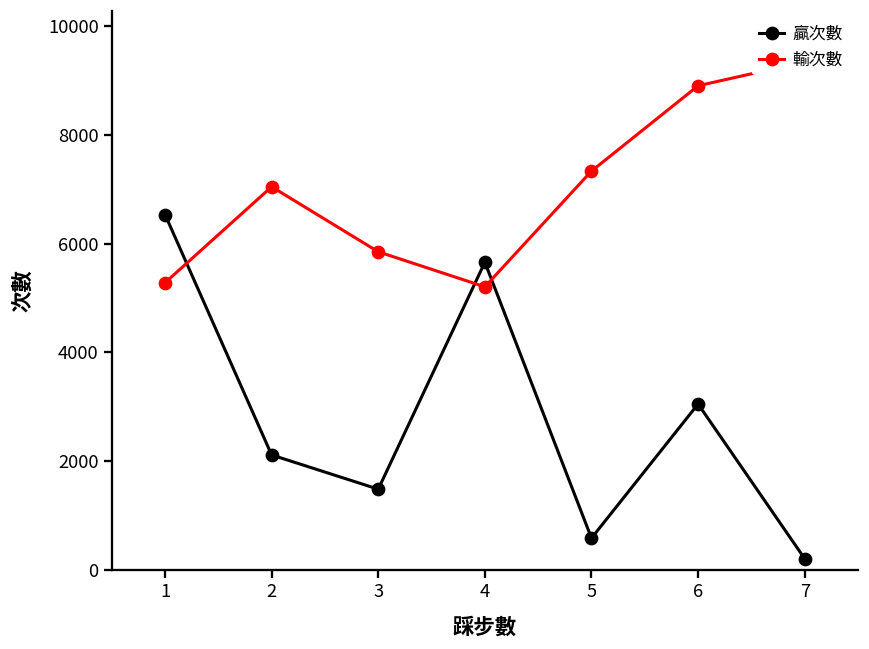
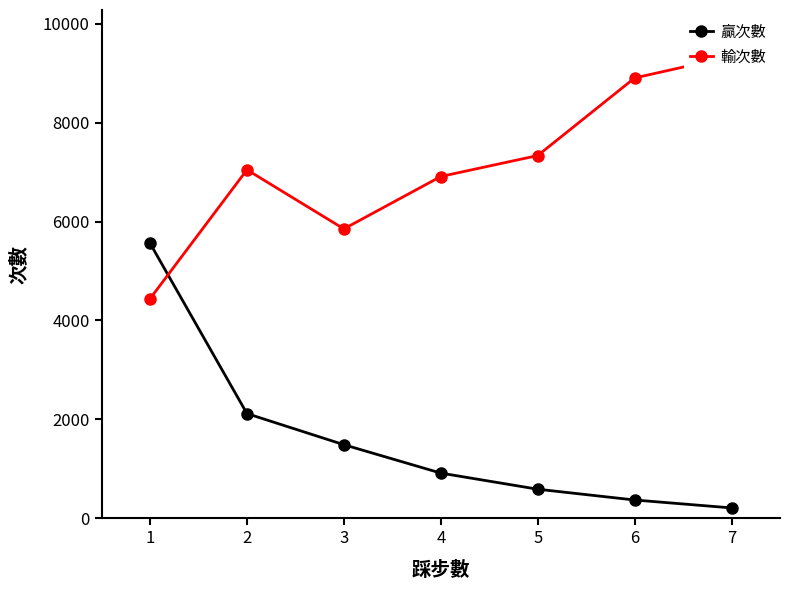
贏次數, 1: 6500 -> 5600
輸次數, 1: 5300 -> 4400
贏次數, 4: 5700 -> 900
輸次數, 4: 5200 -> 6900
贏次數, 6: 3100 -> 400
